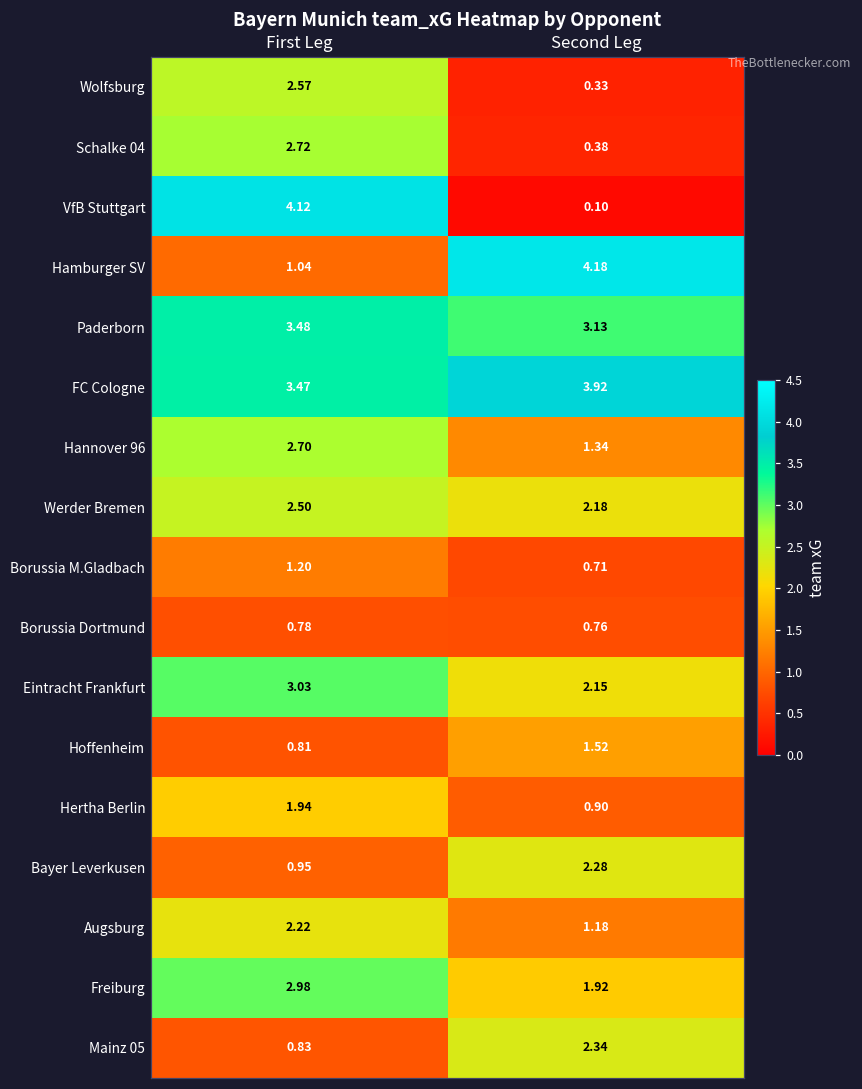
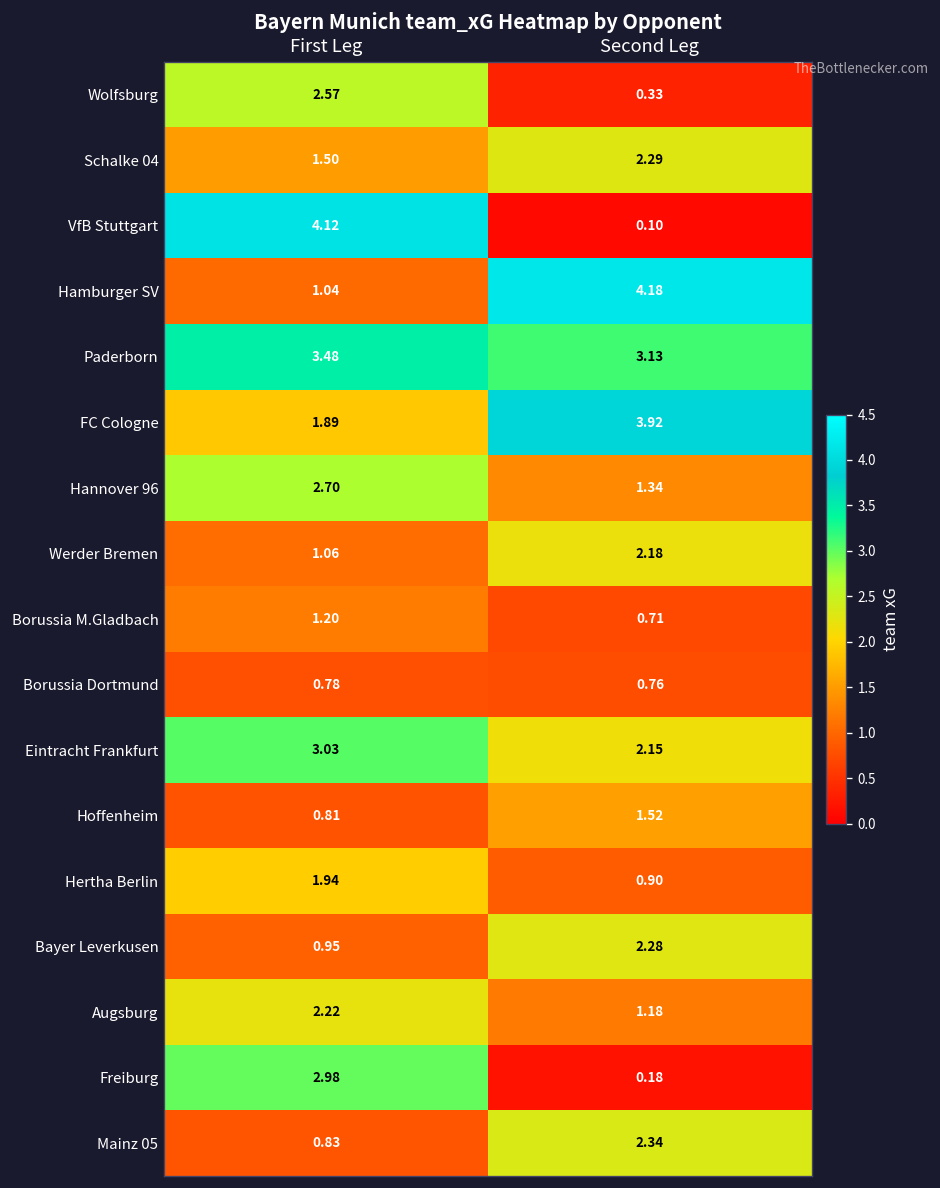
Schalke 04, First Leg: 2.72 -> 1.50
Schalke 04, Second Leg: 0.38 -> 2.29
FC Cologne, First Leg: 3.47 -> 1.89
Werder Bremen, First Leg: 2.50 -> 1.06
Freiburg, Second Leg: 1.92 -> 0.18
